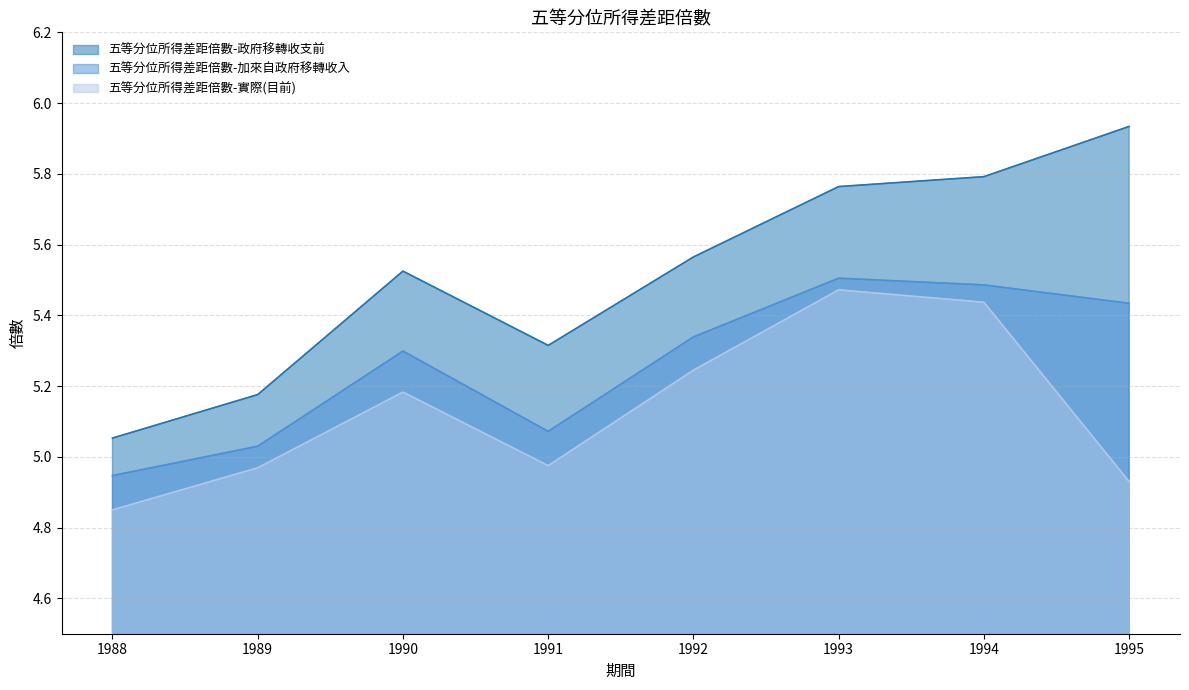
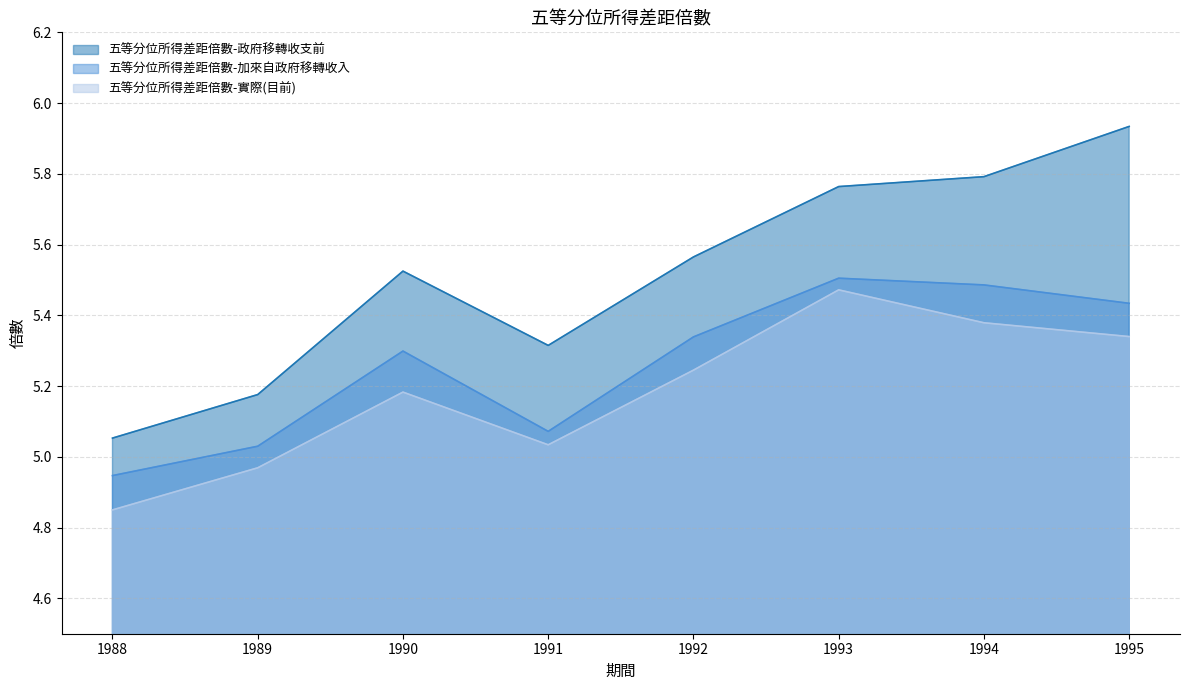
五等分位所得差距倍數-實際(目前), 1991: 4.98 -> 5.03
五等分位所得差距倍數-實際(目前), 1994: 5.44 -> 5.38
五等分位所得差距倍數-實際(目前), 1995: 4.93 -> 5.34
